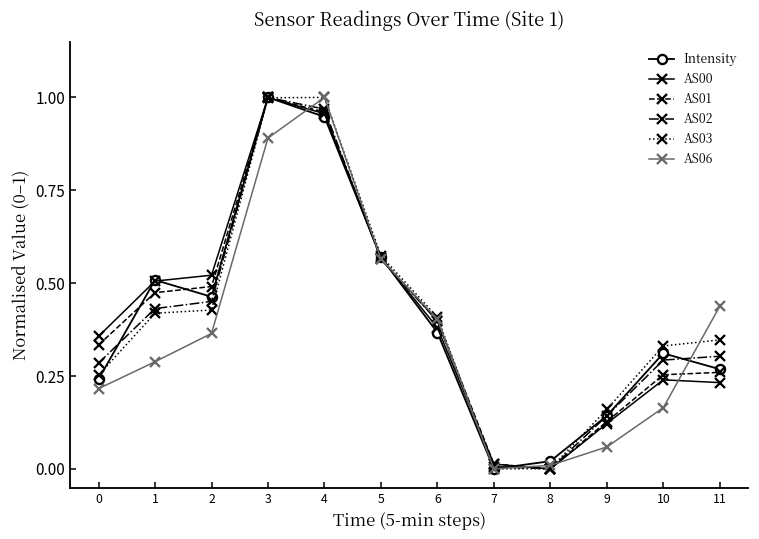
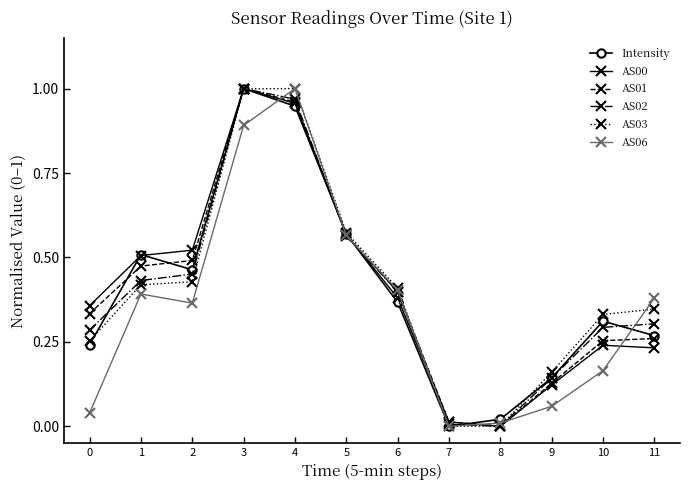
AS06, 0: 0.22 -> 0.04
AS06, 1: 0.29 -> 0.39
AS06, 11: 0.44 -> 0.38
